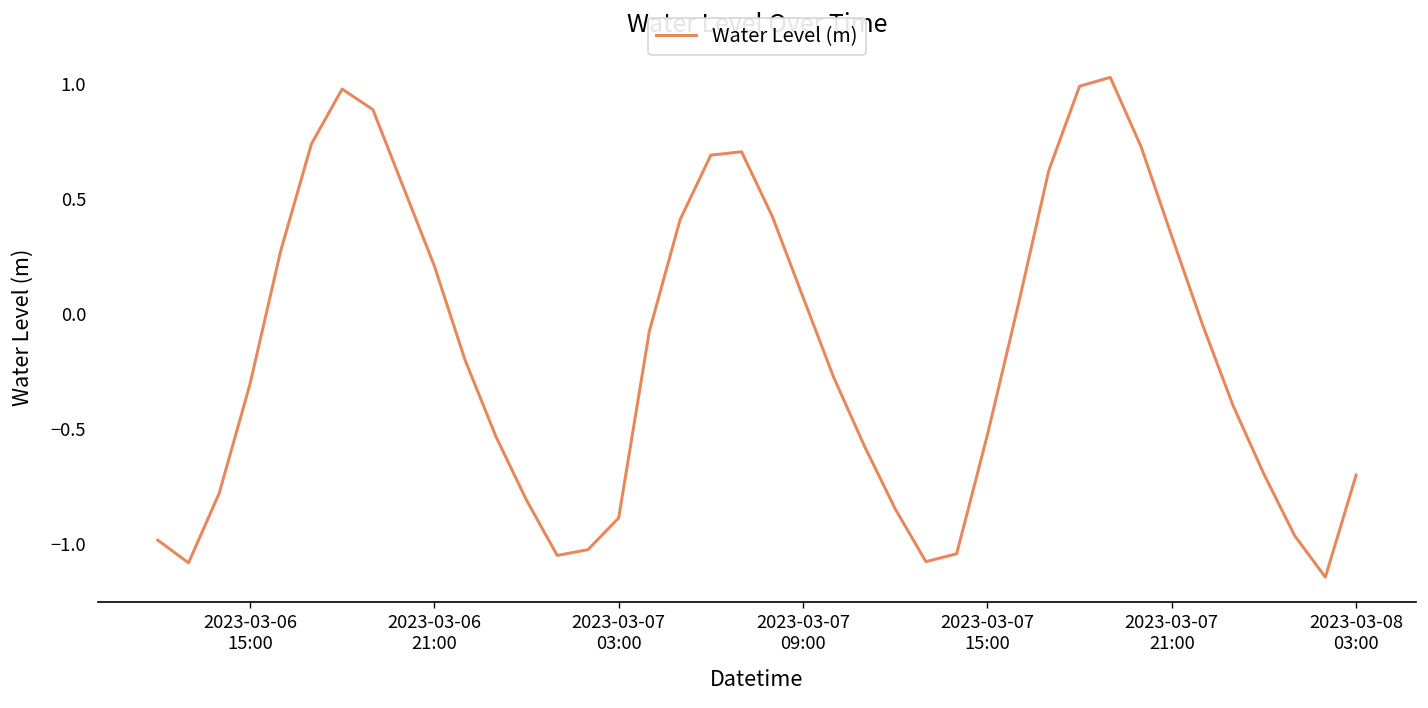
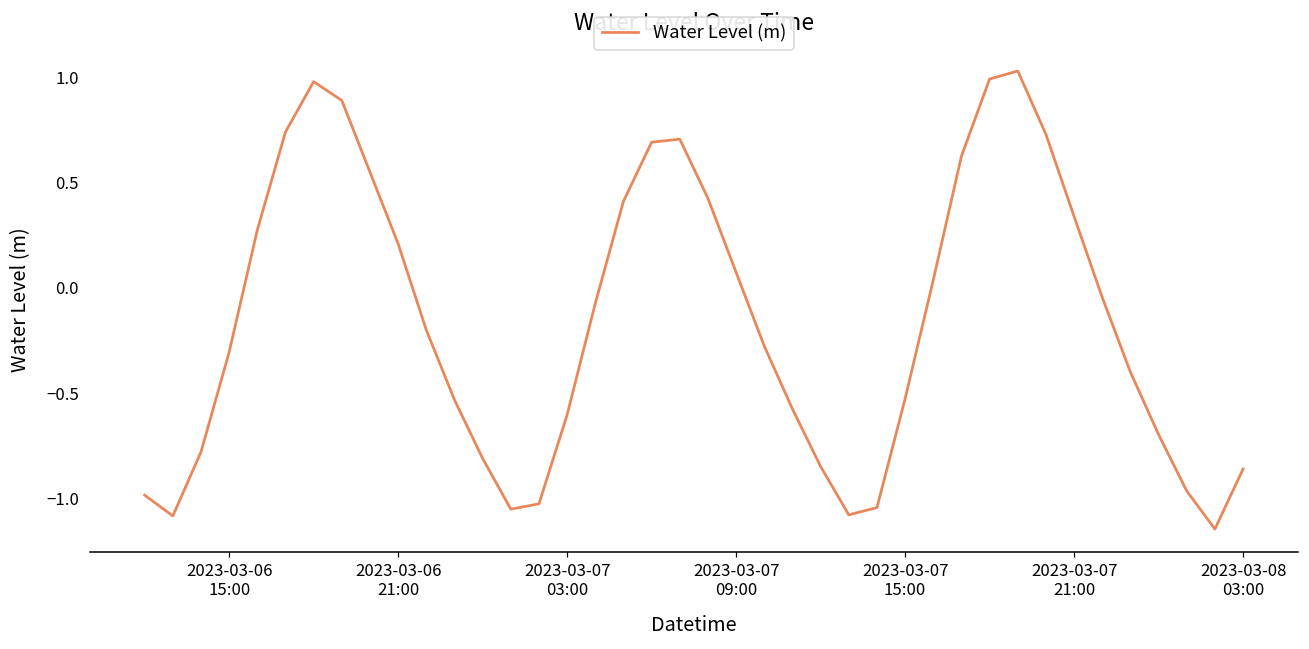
2023-03-07 03:00: -0.89 -> -0.60
2023-03-08 03:00: -0.70 -> -0.86
